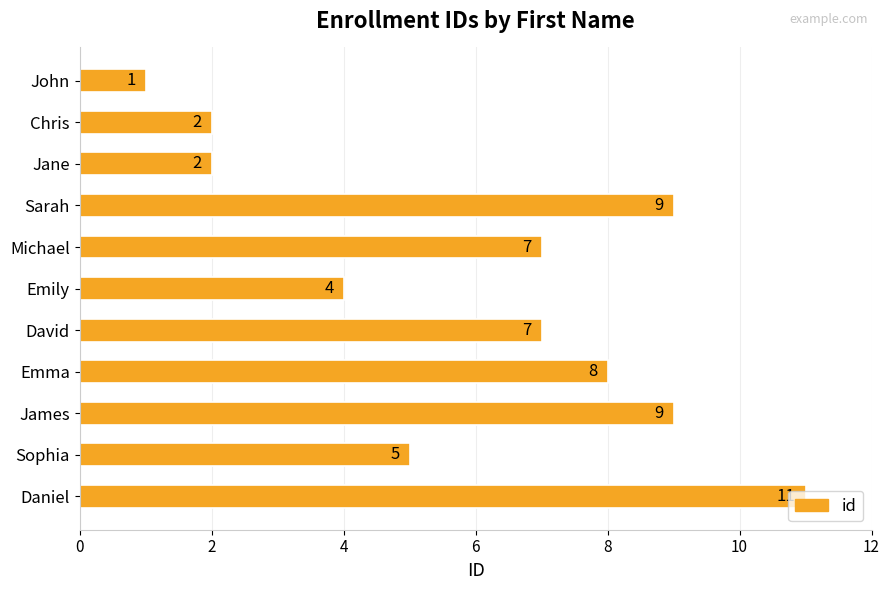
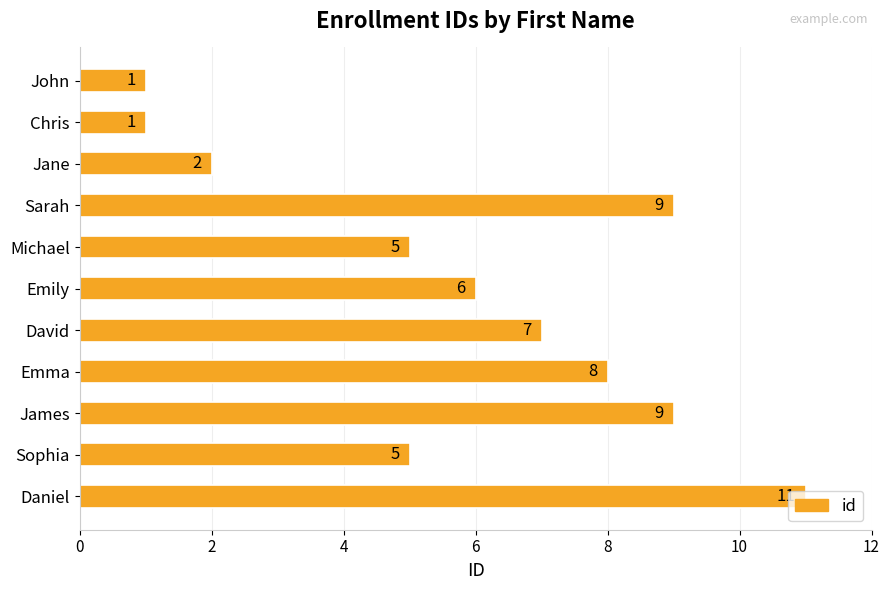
Chris: 2 -> 1
Michael: 7 -> 5
Emily: 4 -> 6
